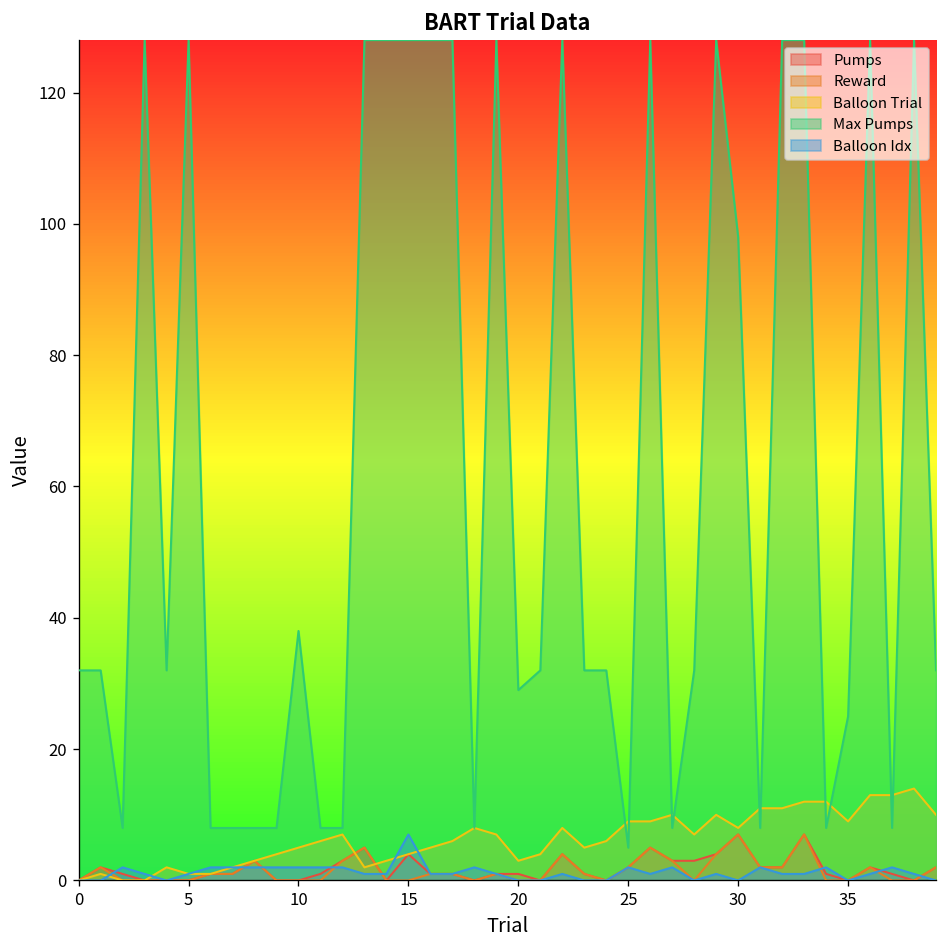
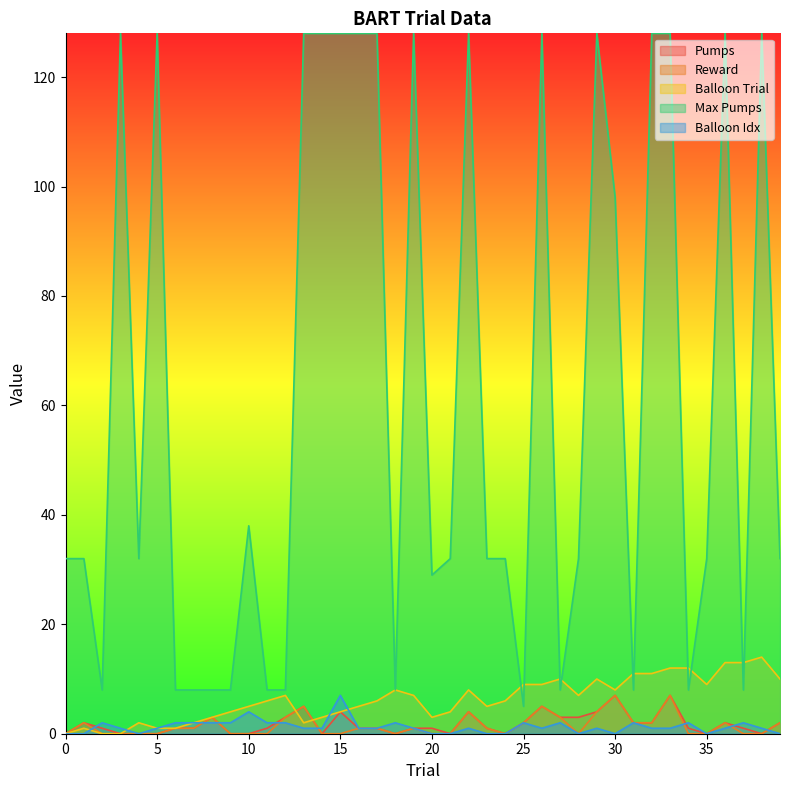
Balloon Idx, 10: 2 -> 4
Max Pumps, 35: 25 -> 32
